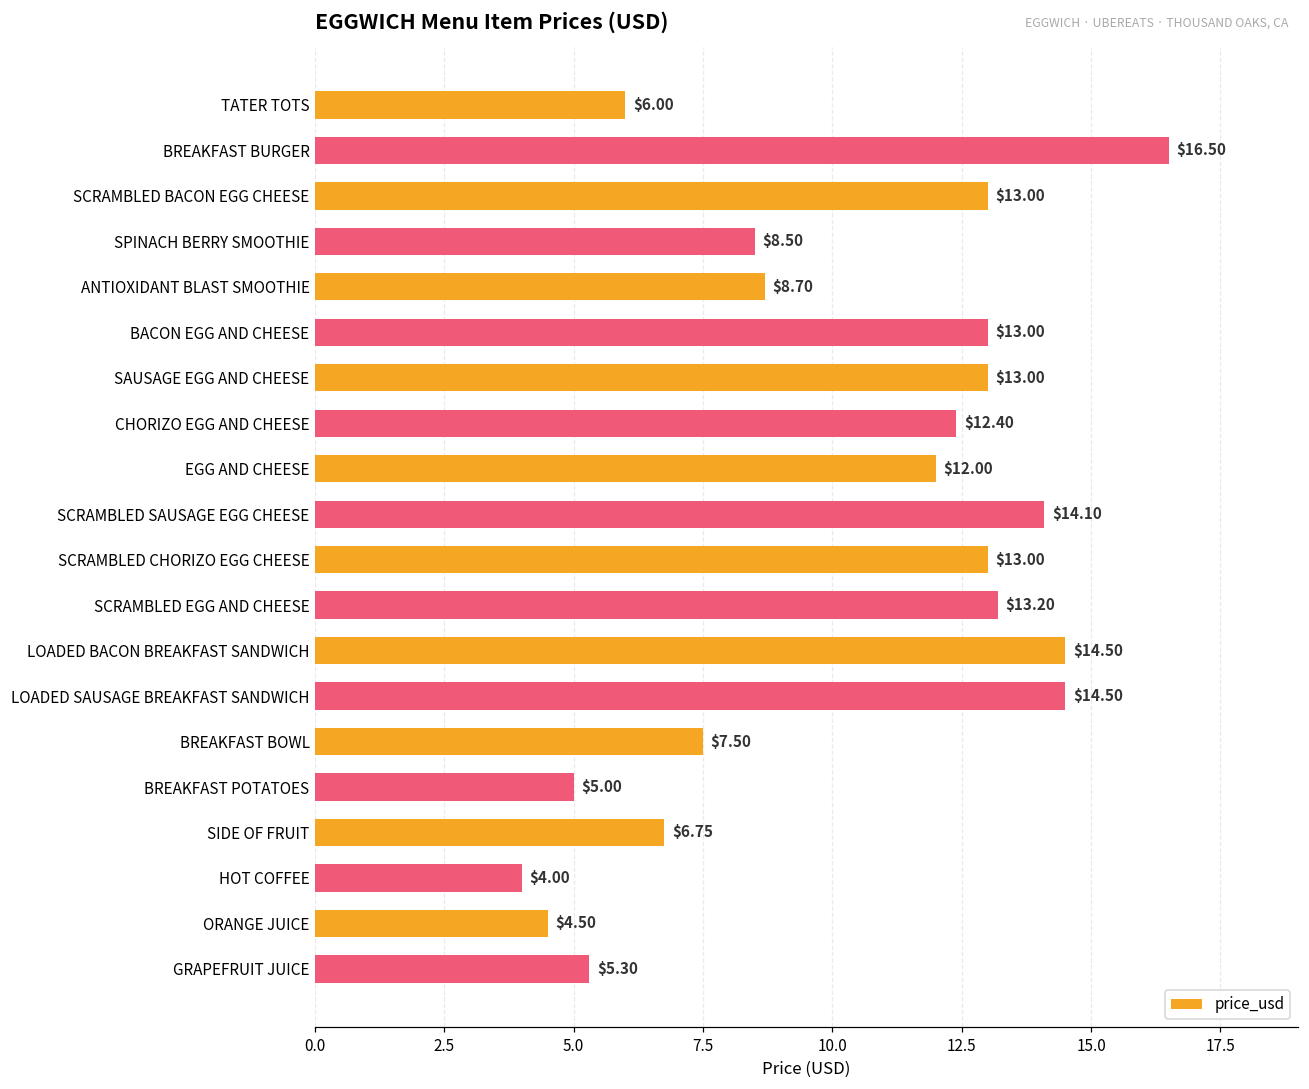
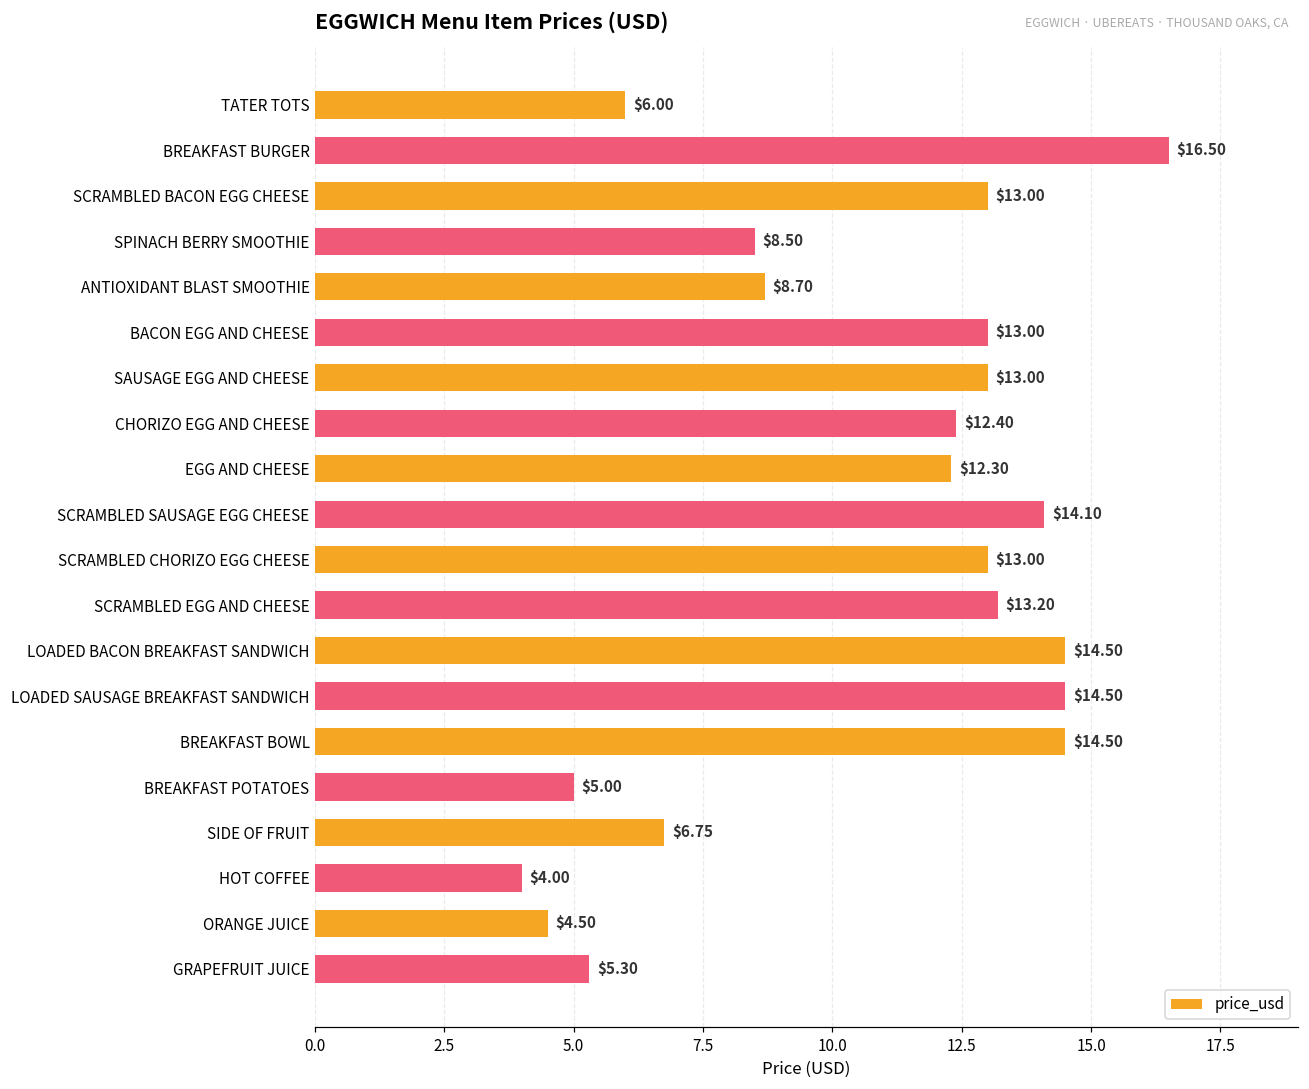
EGG AND CHEESE: $12.00 -> $12.30
BREAKFAST BOWL: $7.50 -> $14.50
